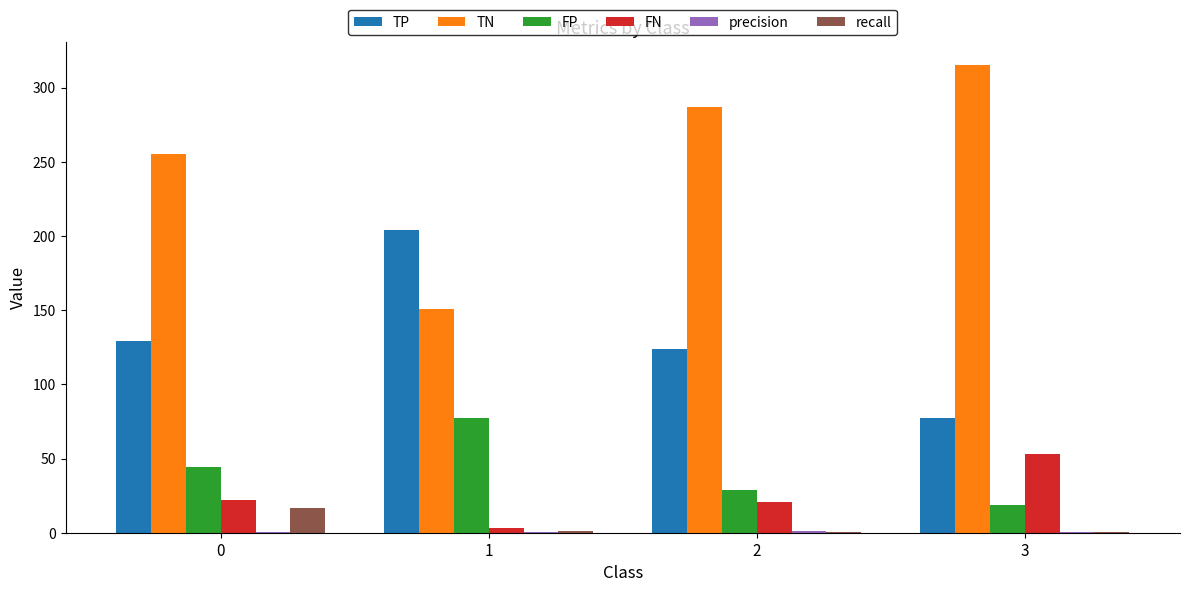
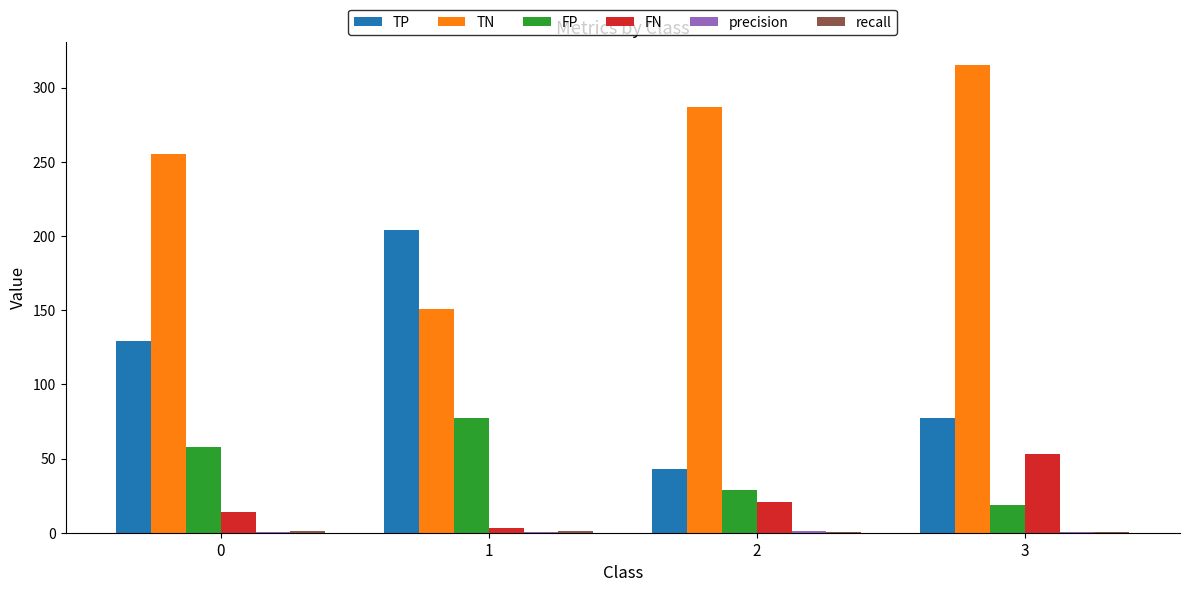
FP, 0: 44 -> 58
FN, 0: 22 -> 14
recall, 0: 17 -> 1
TP, 2: 124 -> 43
